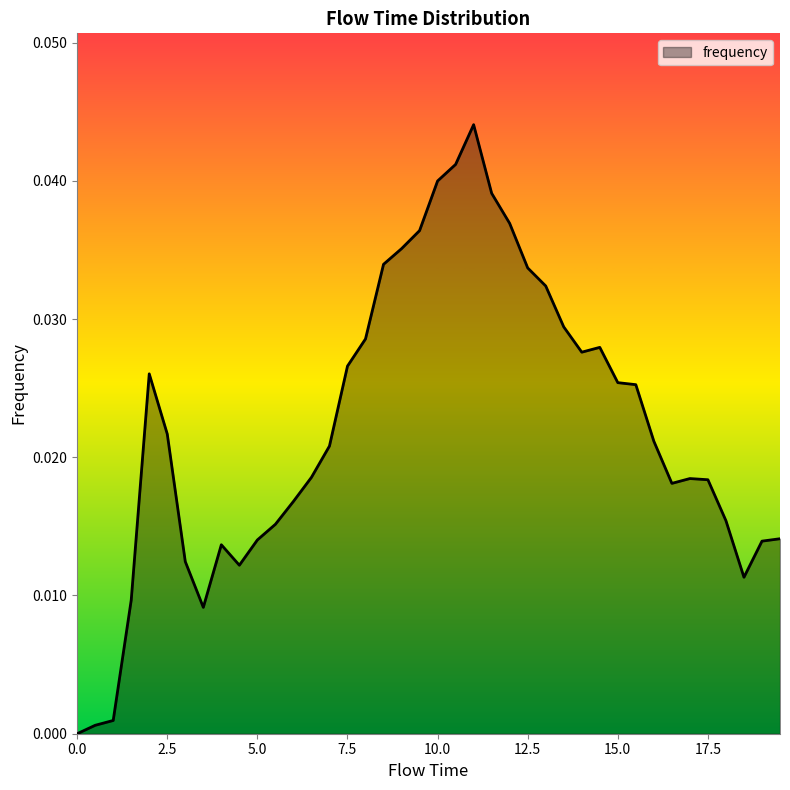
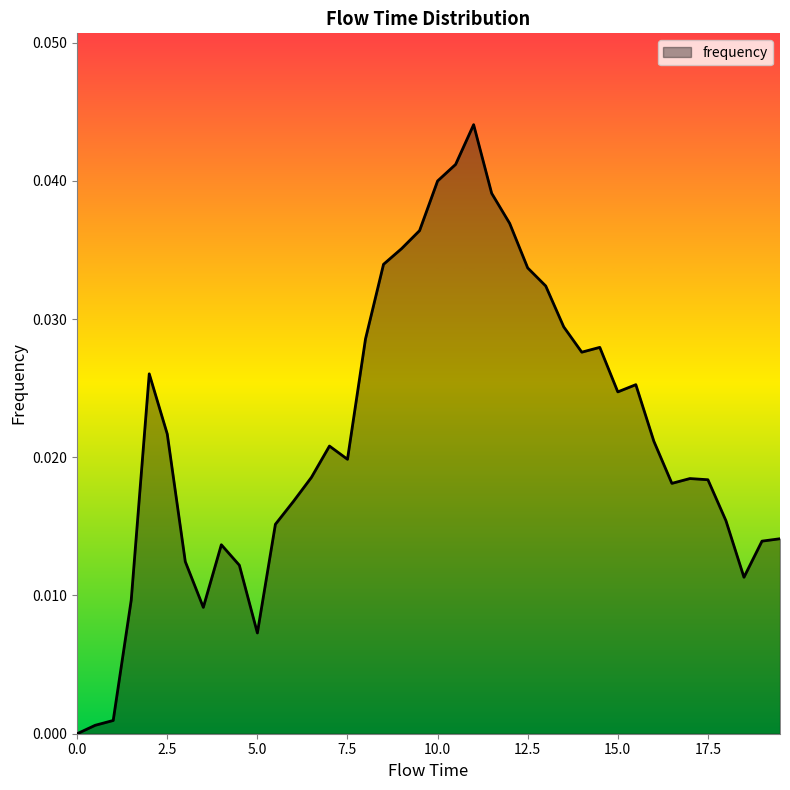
5.0: 0.0140 -> 0.0073
7.5: 0.0266 -> 0.0199
15.0: 0.0254 -> 0.0247
